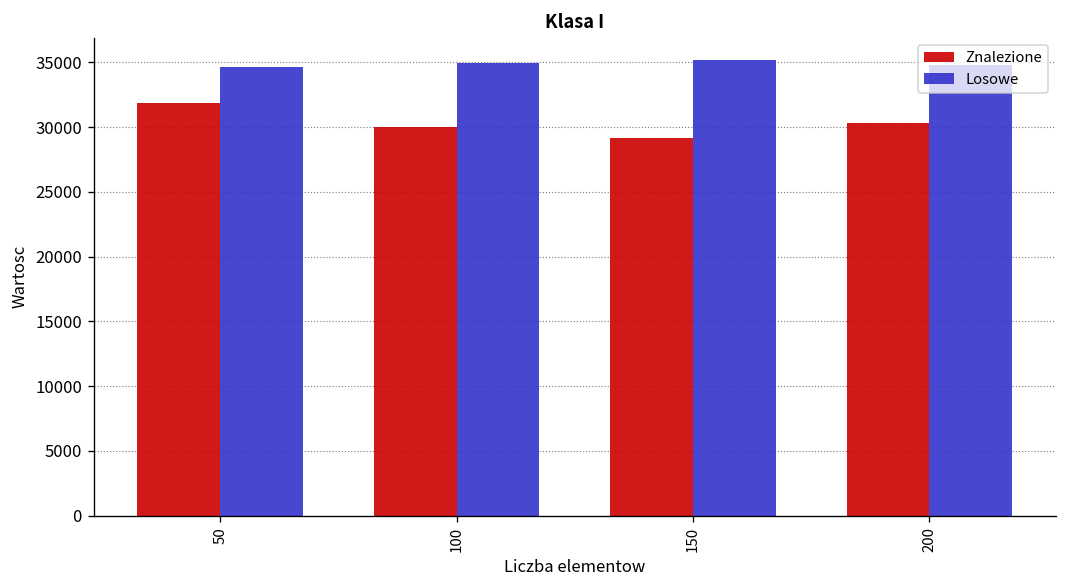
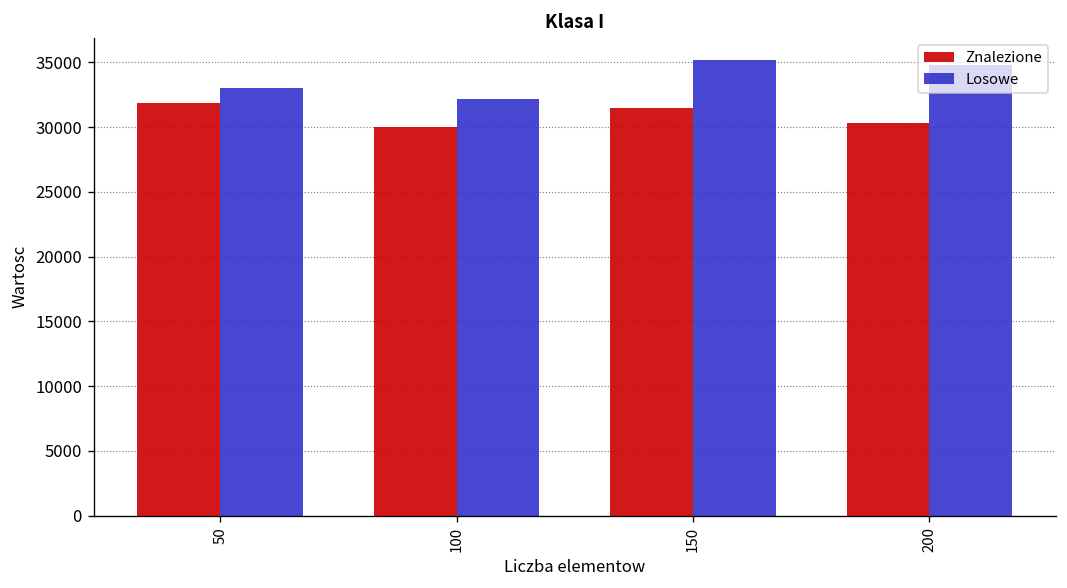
Losowe, 50: 34600 -> 33100
Losowe, 100: 34900 -> 32200
Znalezione, 150: 29100 -> 31500
